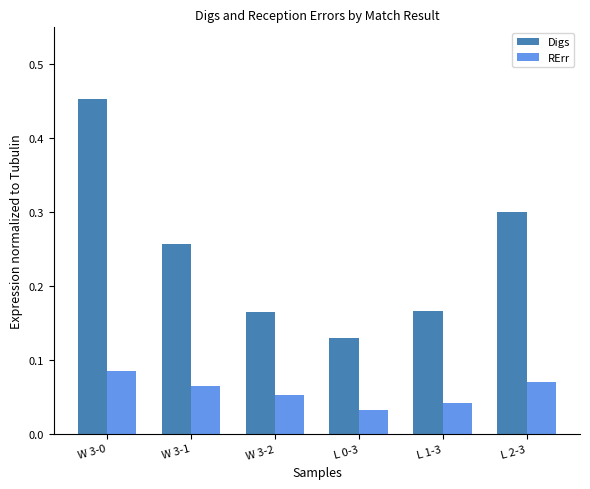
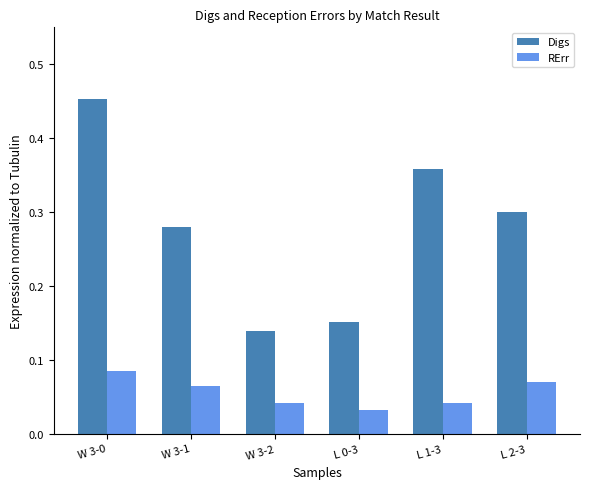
Digs, W 3-1: 0.26 -> 0.28
Digs, W 3-2: 0.16 -> 0.14
RErr, W 3-2: 0.05 -> 0.04
Digs, L 0-3: 0.13 -> 0.15
Digs, L 1-3: 0.17 -> 0.36
